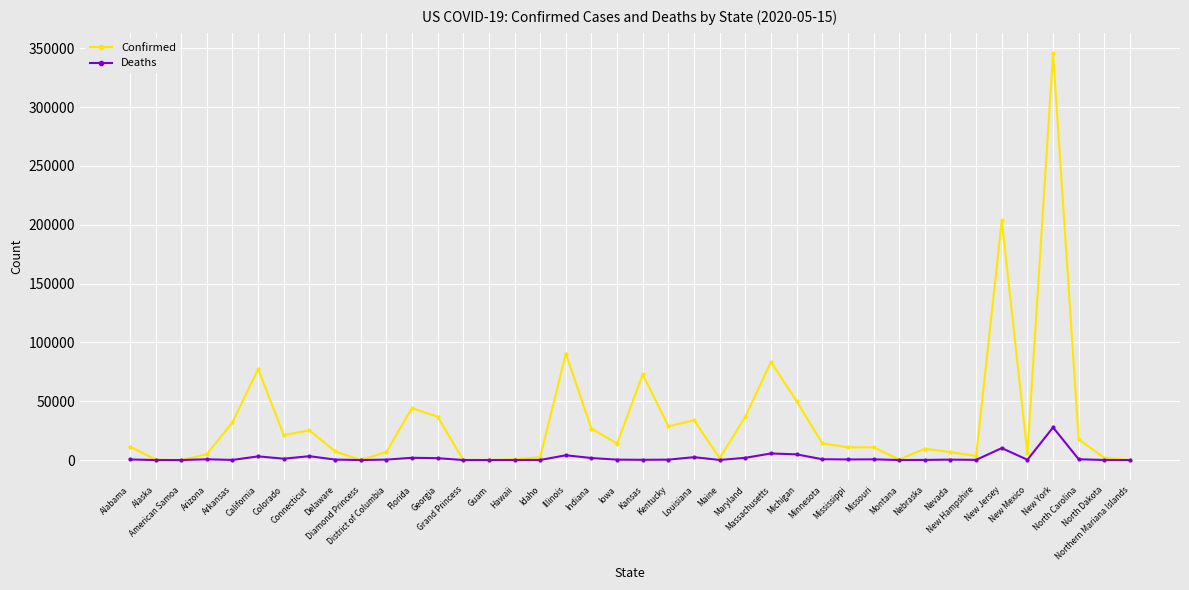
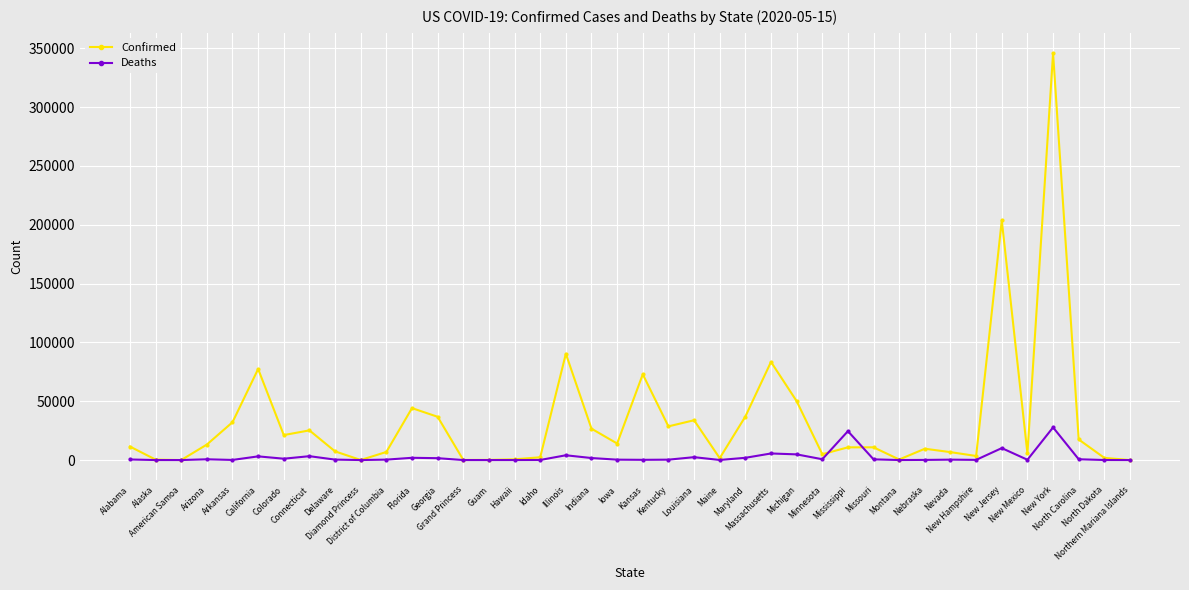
Confirmed, Arizona: 5000 -> 13000
Confirmed, Minnesota: 14000 -> 5000
Deaths, Mississippi: 0 -> 25000
